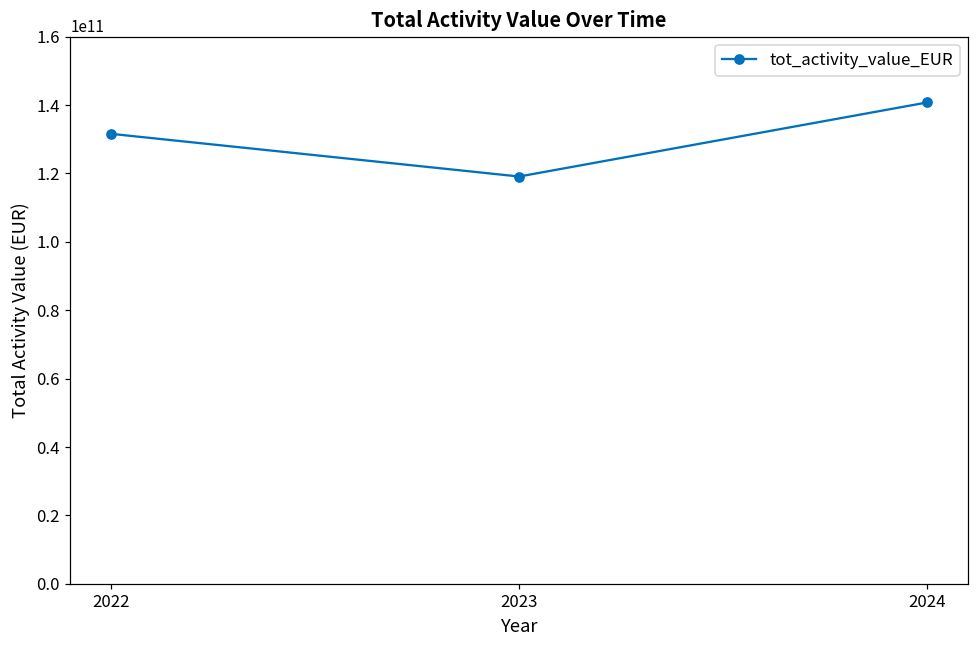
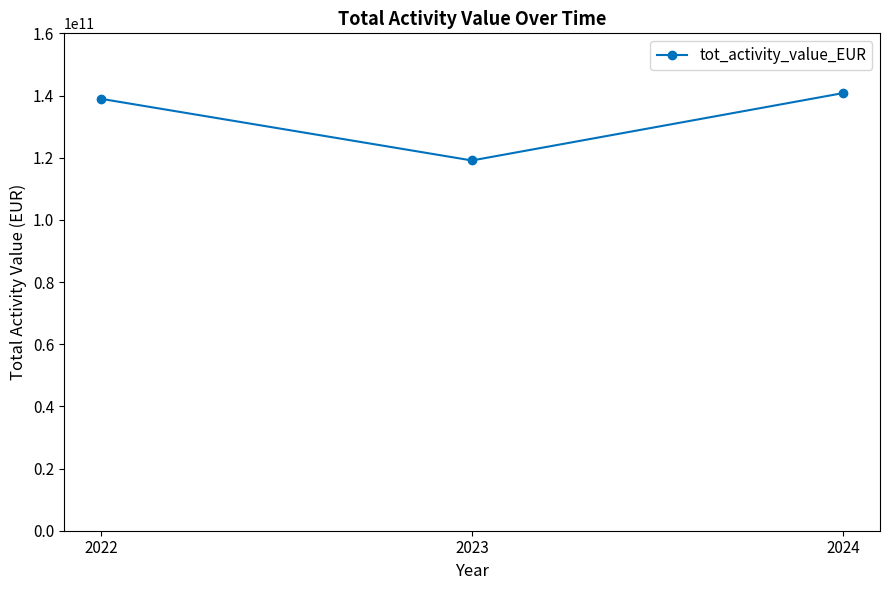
2022: 132000000000 -> 139000000000
